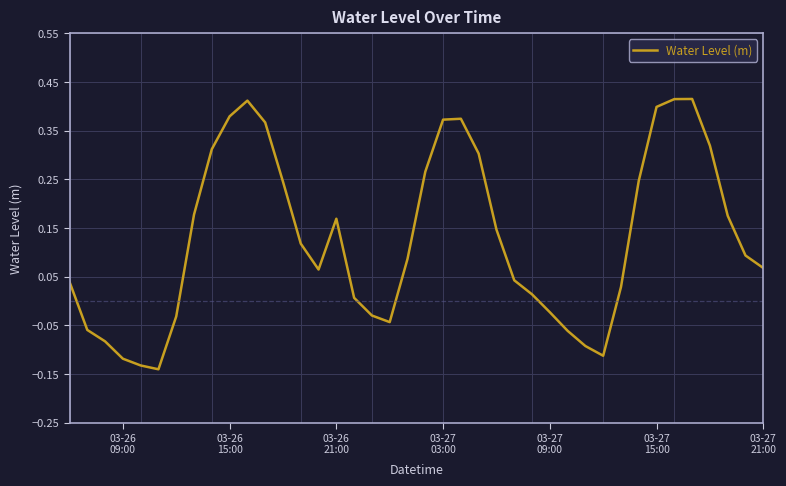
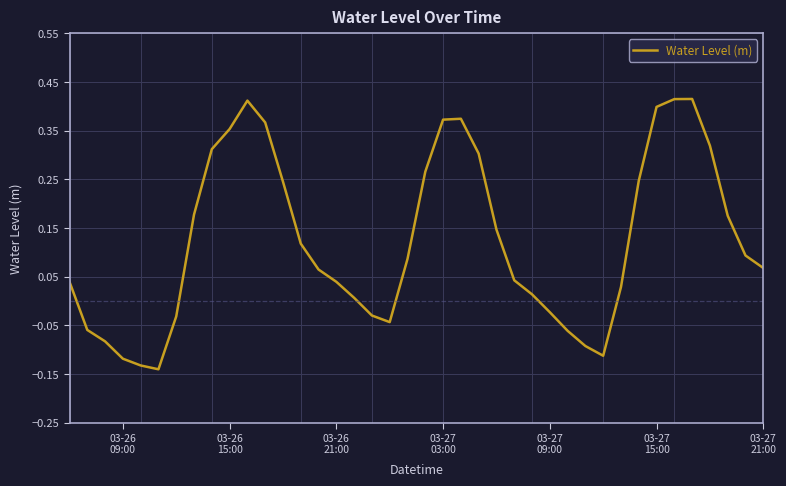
03-26 15:00: 0.38 -> 0.35
03-26 21:00: 0.17 -> 0.04
